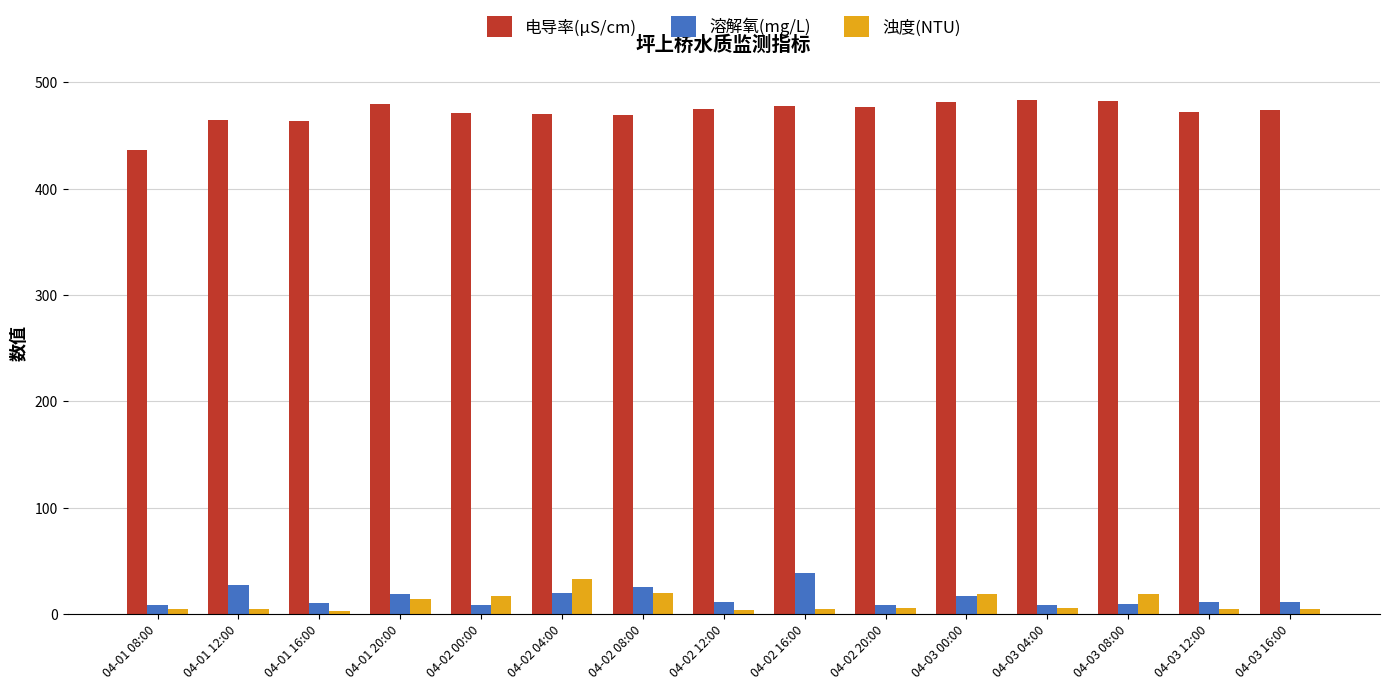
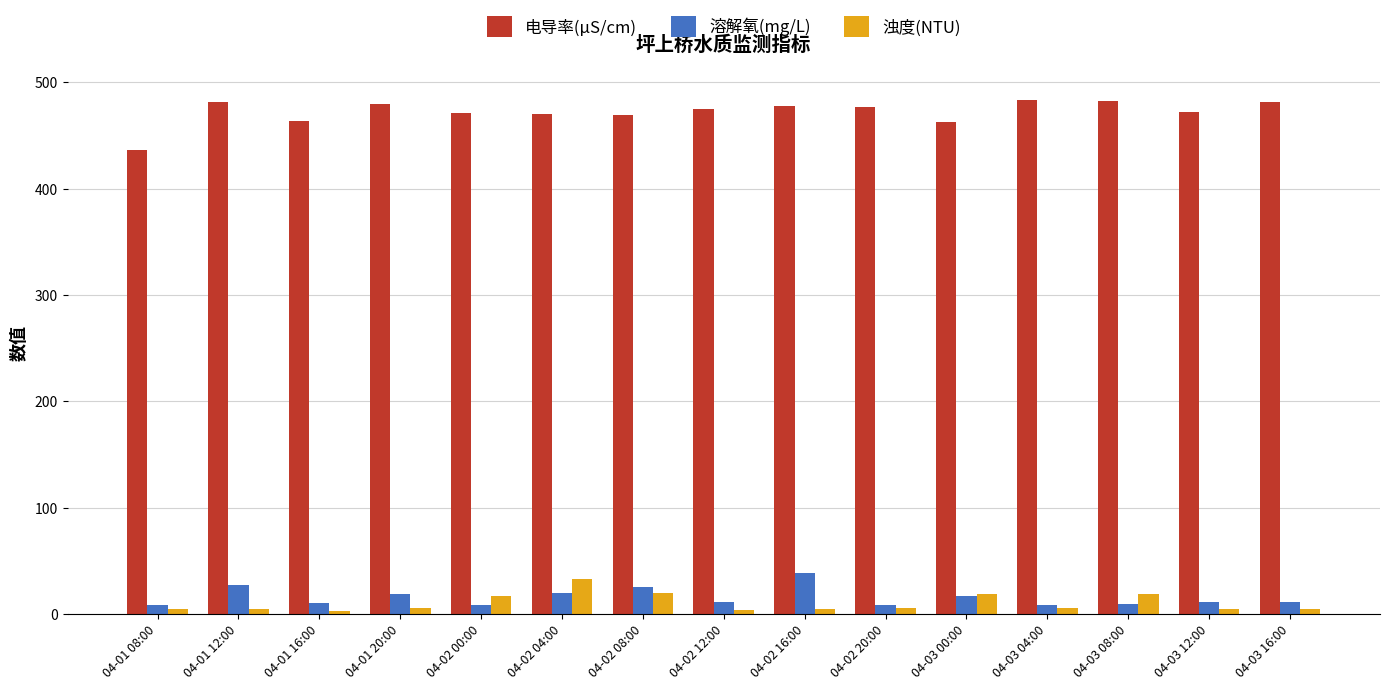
电导率(μS/cm), 04-01 12:00: 464 -> 481
浊度(NTU), 04-01 20:00: 14 -> 6
电导率(μS/cm), 04-03 00:00: 481 -> 463
电导率(μS/cm), 04-03 16:00: 474 -> 482
